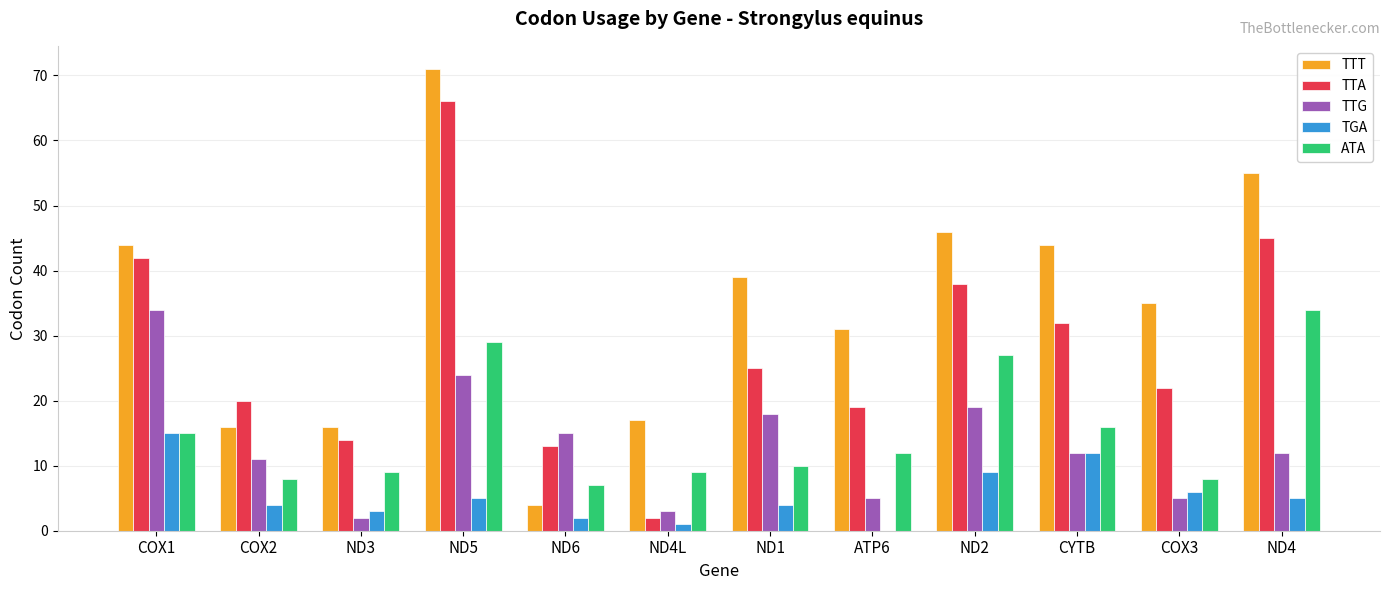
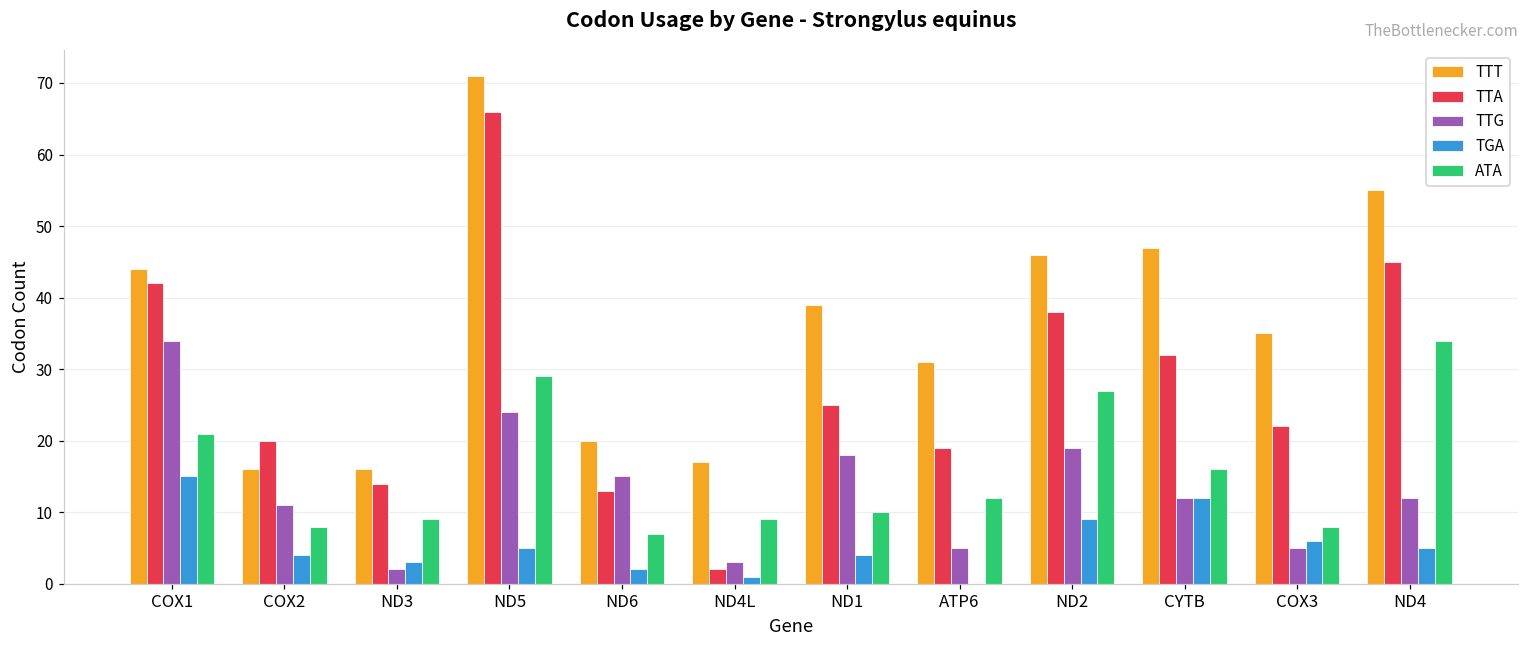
ATA, COX1: 15 -> 21
TTT, ND6: 4 -> 20
TTT, CYTB: 44 -> 47
